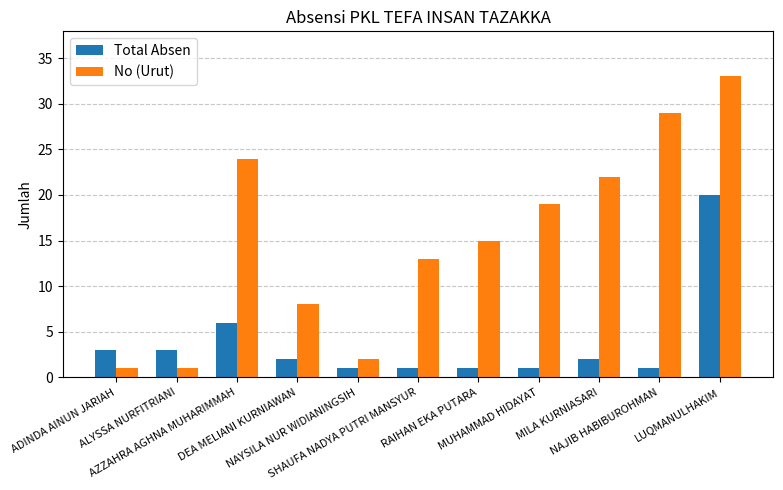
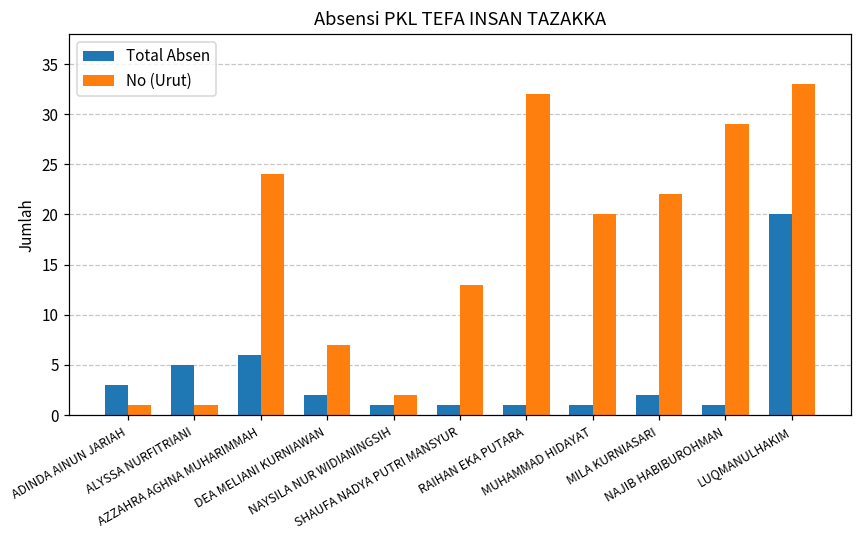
Total Absen, ALYSSA NURFITRIANI: 3 -> 5
No (Urut), DEA MELIANI KURNIAWAN: 8 -> 7
No (Urut), RAIHAN EKA PUTARA: 15 -> 32
No (Urut), MUHAMMAD HIDAYAT: 19 -> 20
